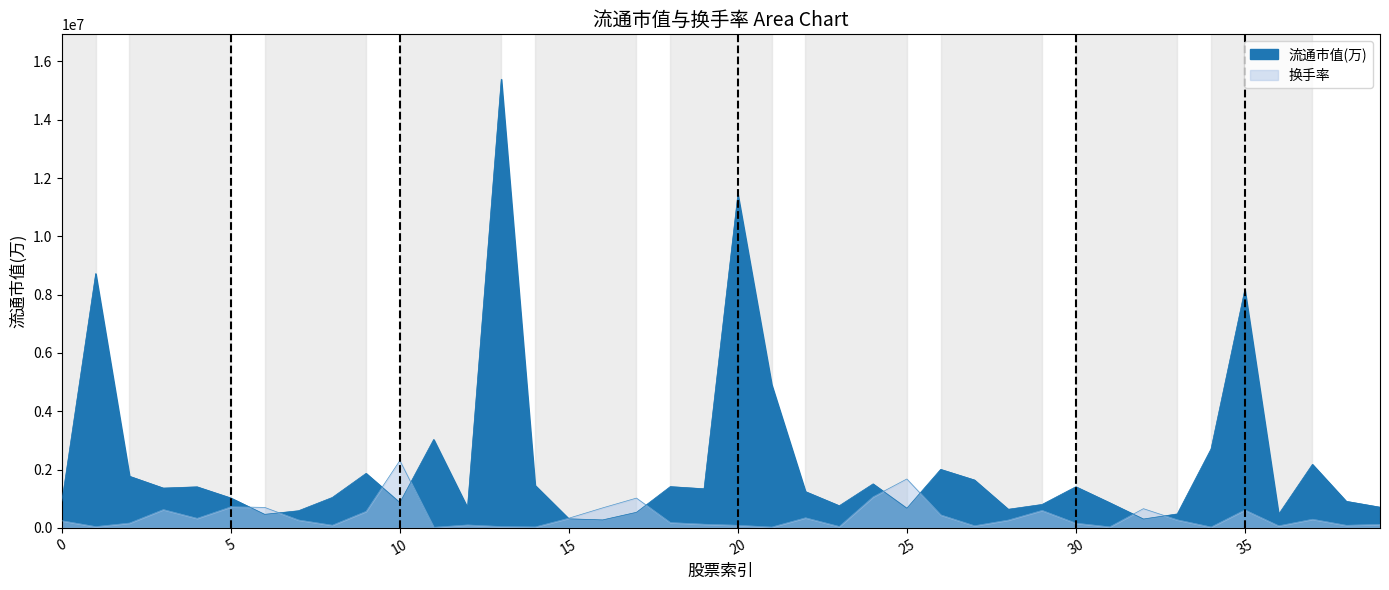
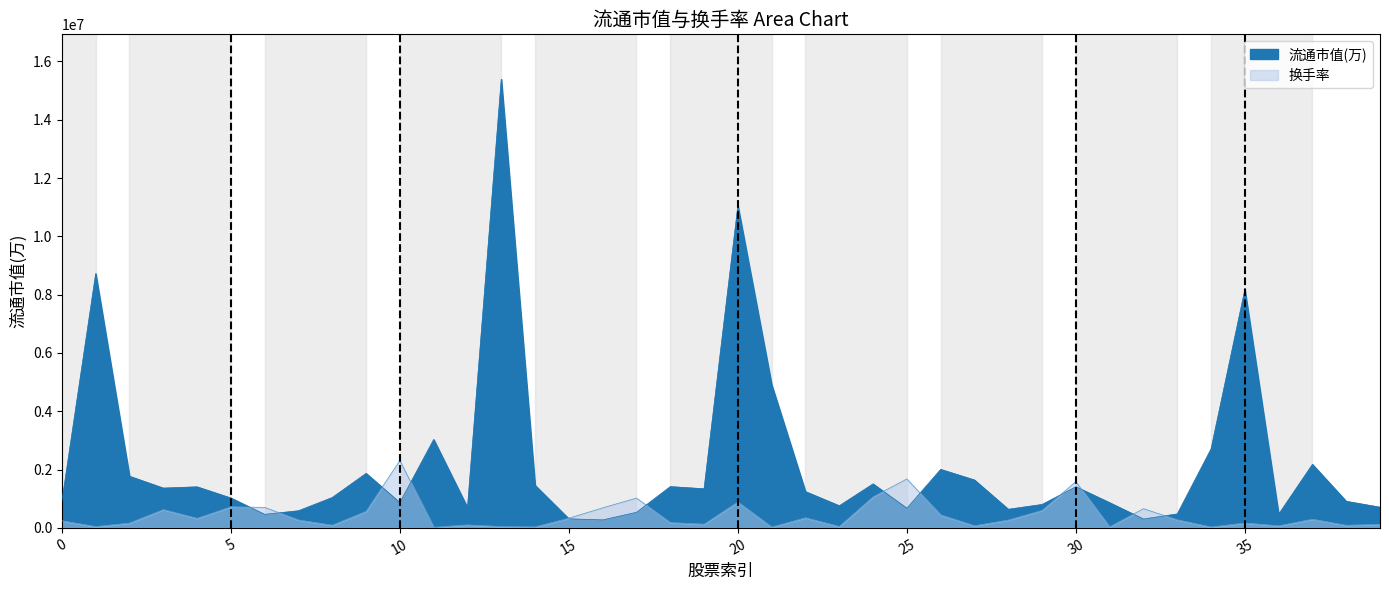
流通市值(万), 20: 11400000 -> 11000000
换手率, 20: 100000 -> 900000
换手率, 30: 200000 -> 1600000
换手率, 35: 600000 -> 200000
